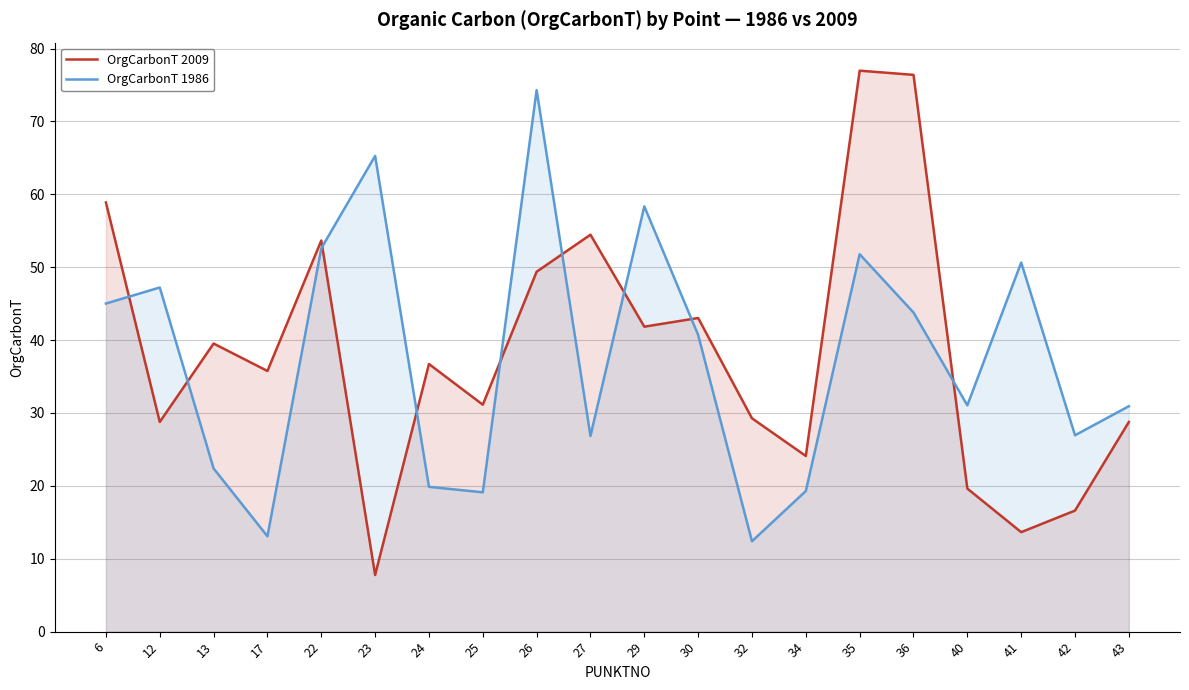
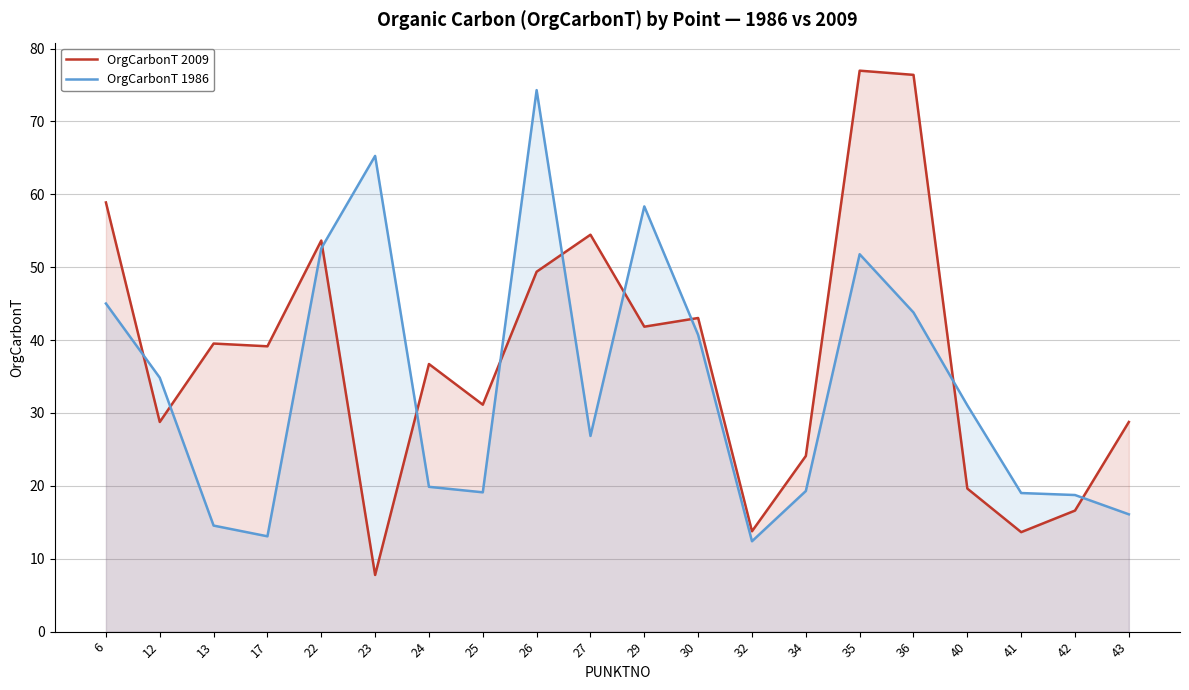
OrgCarbonT 1986, 12: 47 -> 35
OrgCarbonT 1986, 13: 22 -> 15
OrgCarbonT 2009, 17: 36 -> 39
OrgCarbonT 2009, 32: 29 -> 14
OrgCarbonT 1986, 41: 51 -> 19
OrgCarbonT 1986, 42: 27 -> 19
OrgCarbonT 1986, 43: 31 -> 16
